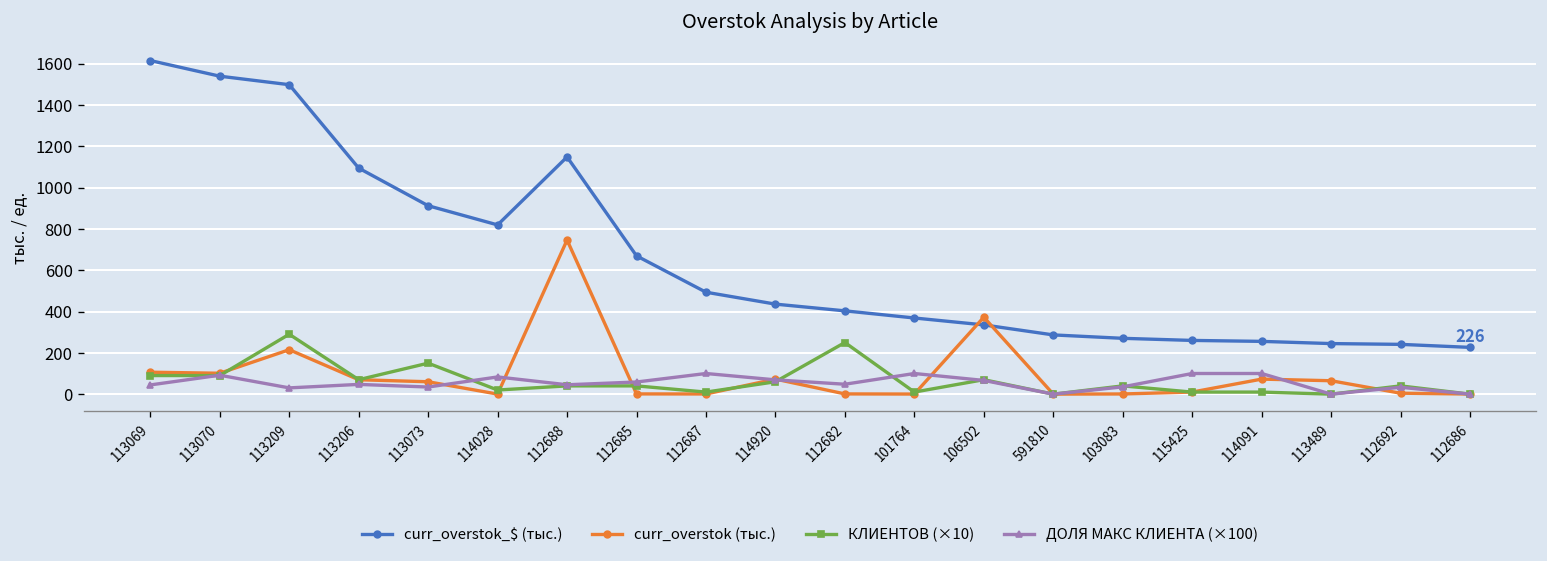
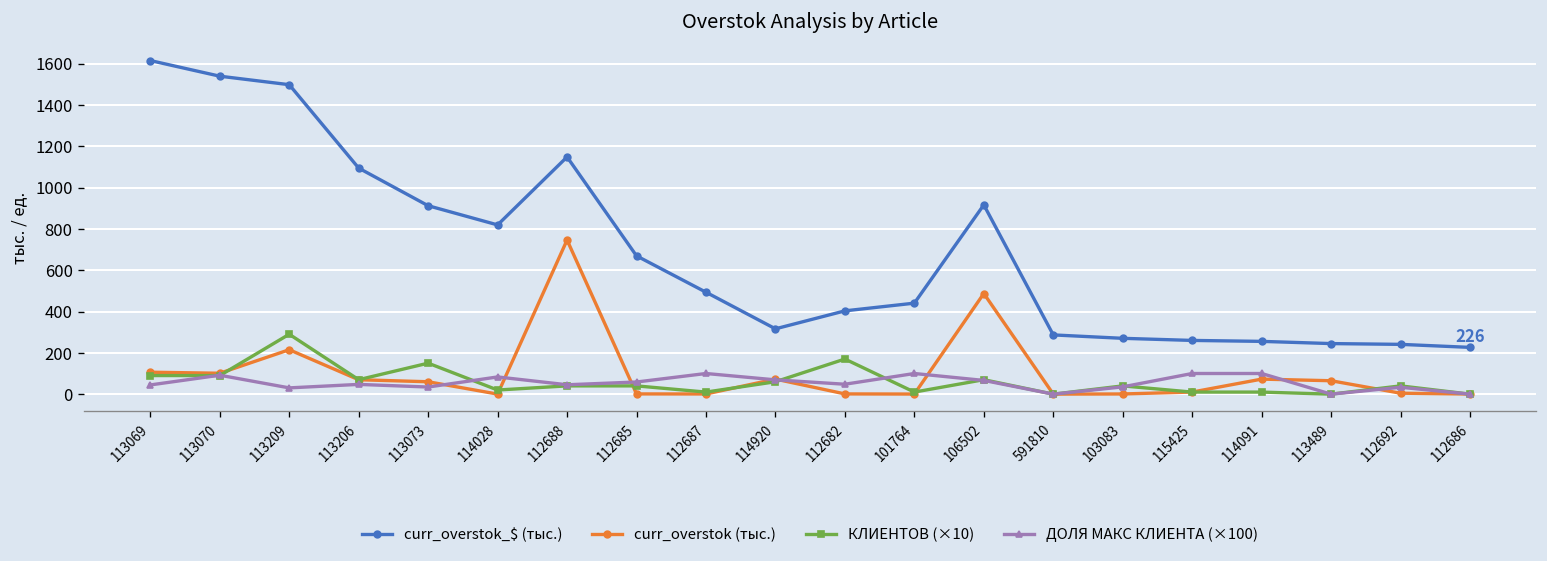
curr_overstok_$ (тыс.), 114920: 440 -> 320
КЛИЕНТОВ (×10), 112682: 250 -> 170
curr_overstok_$ (тыс.), 101764: 370 -> 440
curr_overstok_$ (тыс.), 106502: 340 -> 920
curr_overstok (тыс.), 106502: 370 -> 490
